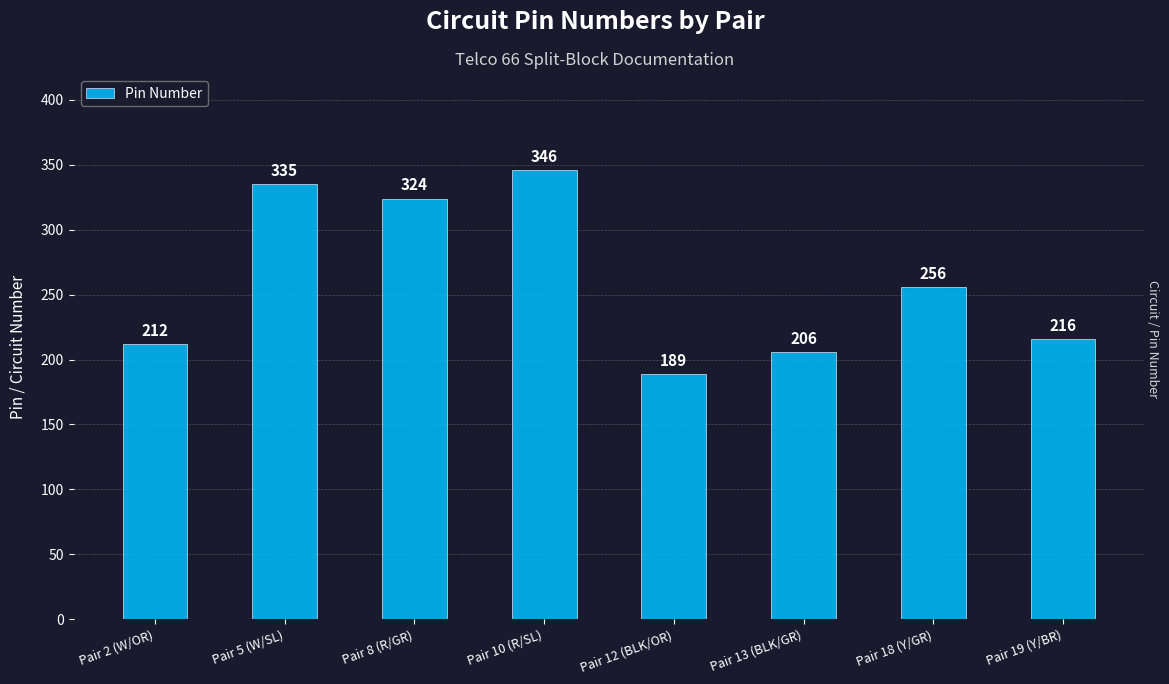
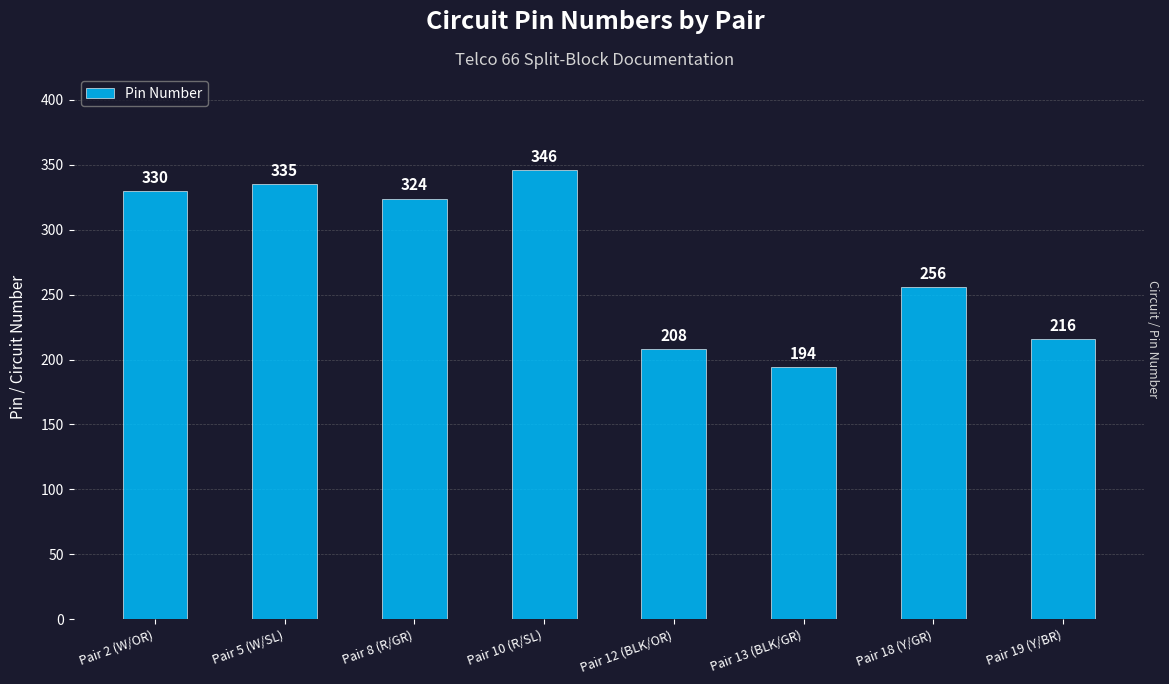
Pair 2 (W/OR): 212 -> 330
Pair 12 (BLK/OR): 189 -> 208
Pair 13 (BLK/GR): 206 -> 194
